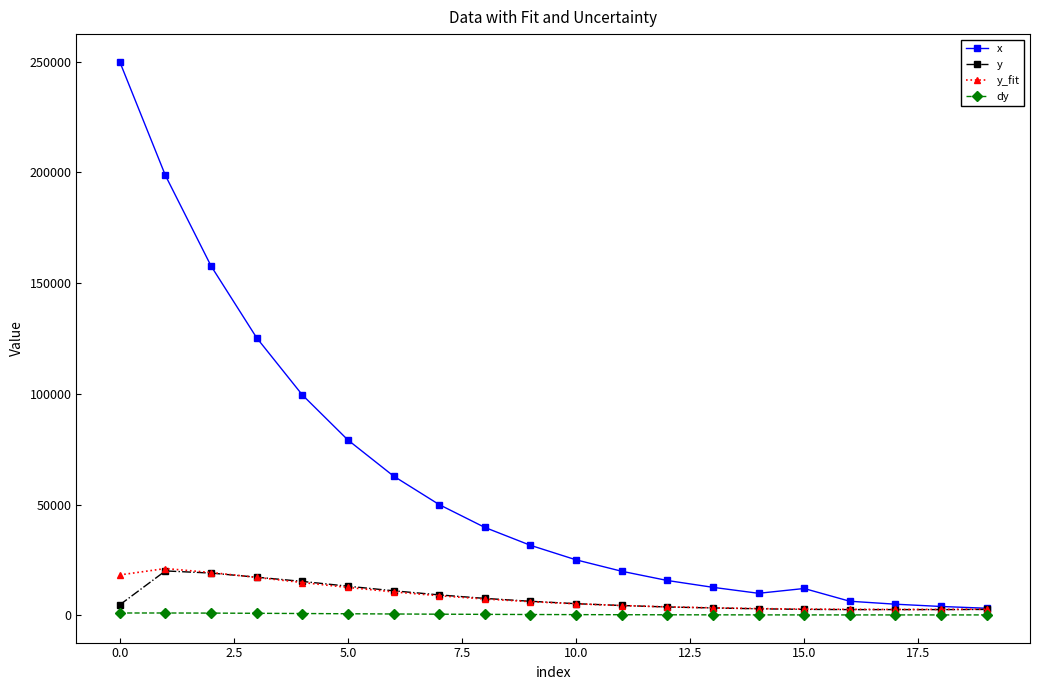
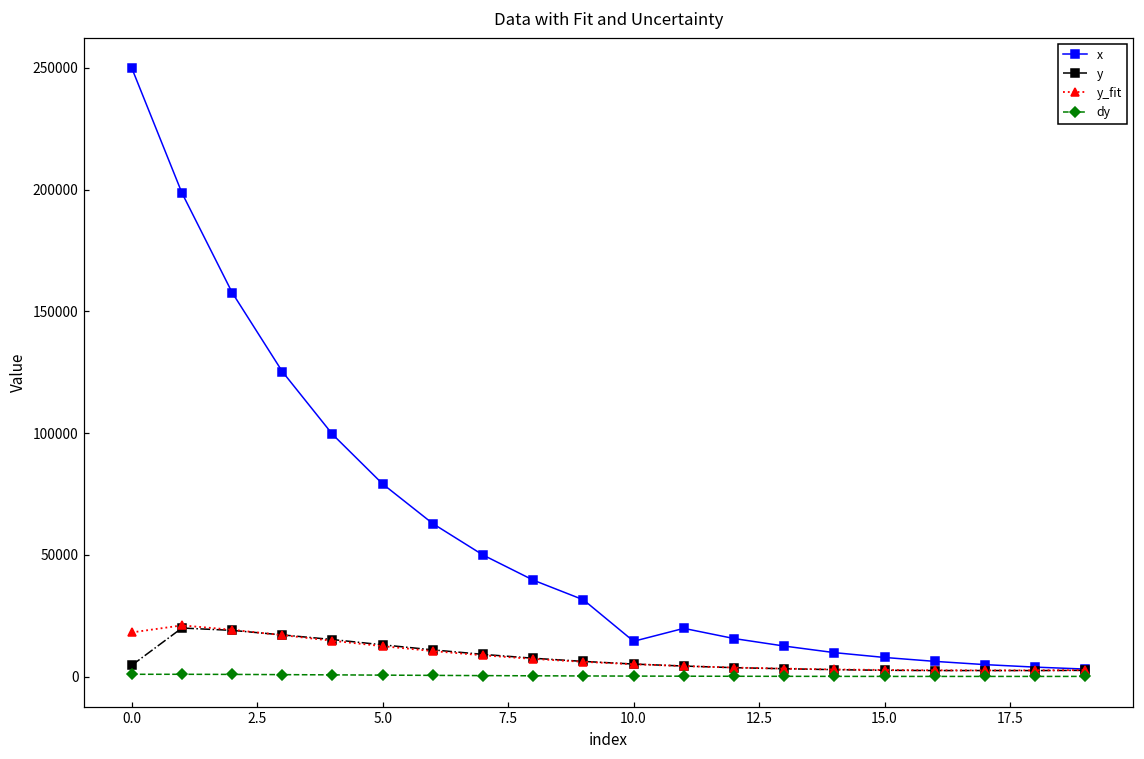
x, 10.0: 25000 -> 15000
x, 15.0: 12000 -> 8000
